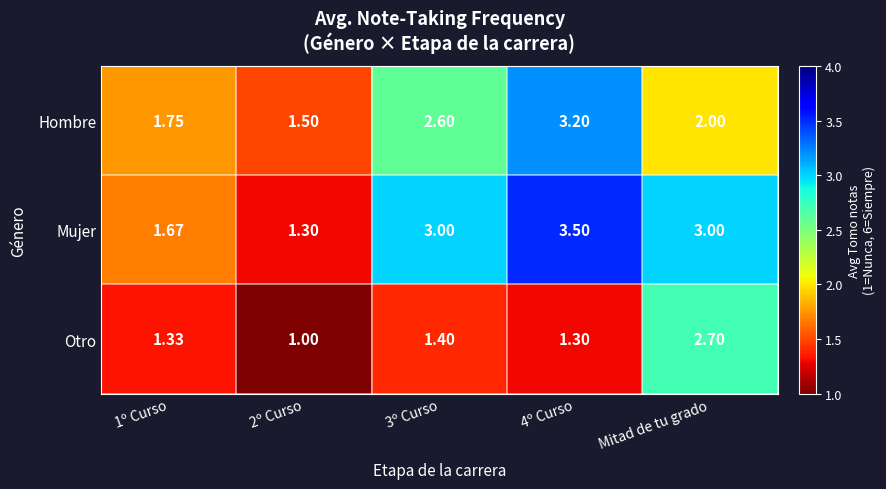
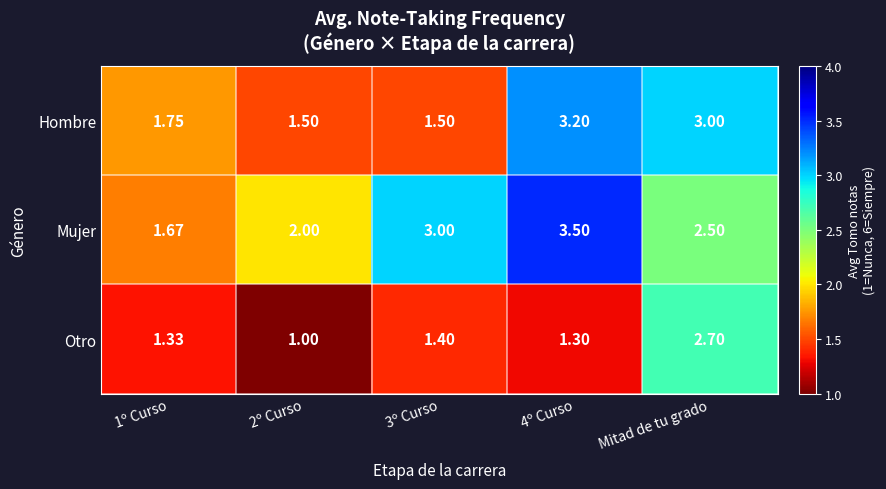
Hombre, 3º Curso: 2.60 -> 1.50
Hombre, Mitad de tu grado: 2.00 -> 3.00
Mujer, 2º Curso: 1.30 -> 2.00
Mujer, Mitad de tu grado: 3.00 -> 2.50
